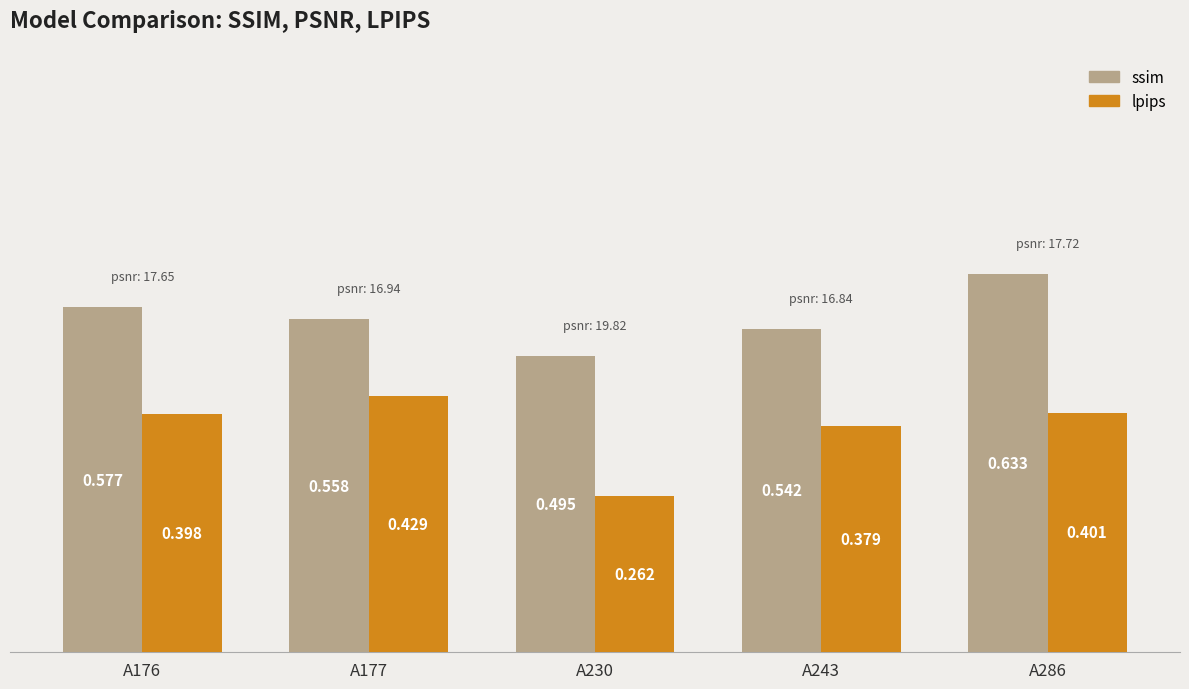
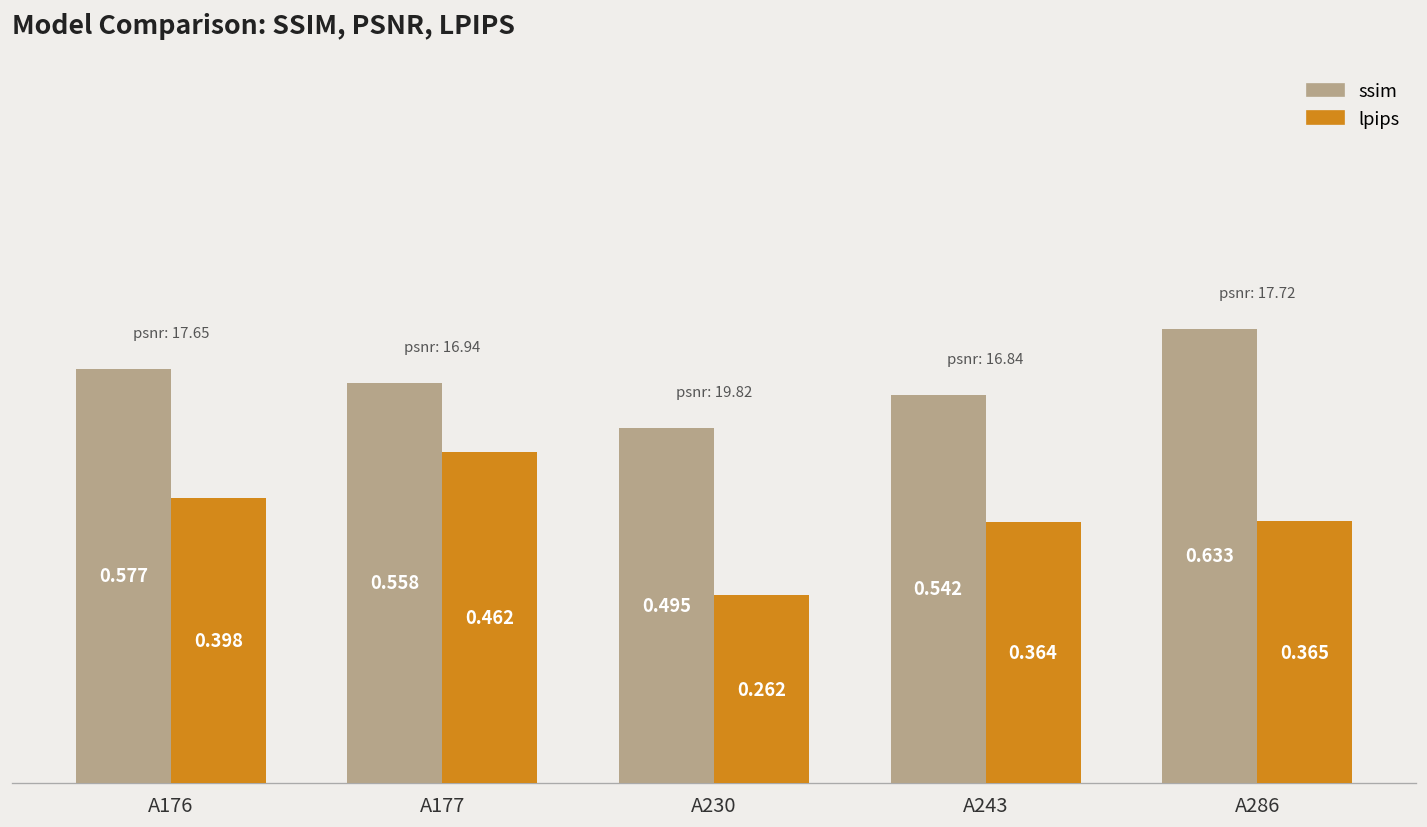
lpips, A177: 0.429 -> 0.462
lpips, A243: 0.379 -> 0.364
lpips, A286: 0.401 -> 0.365
